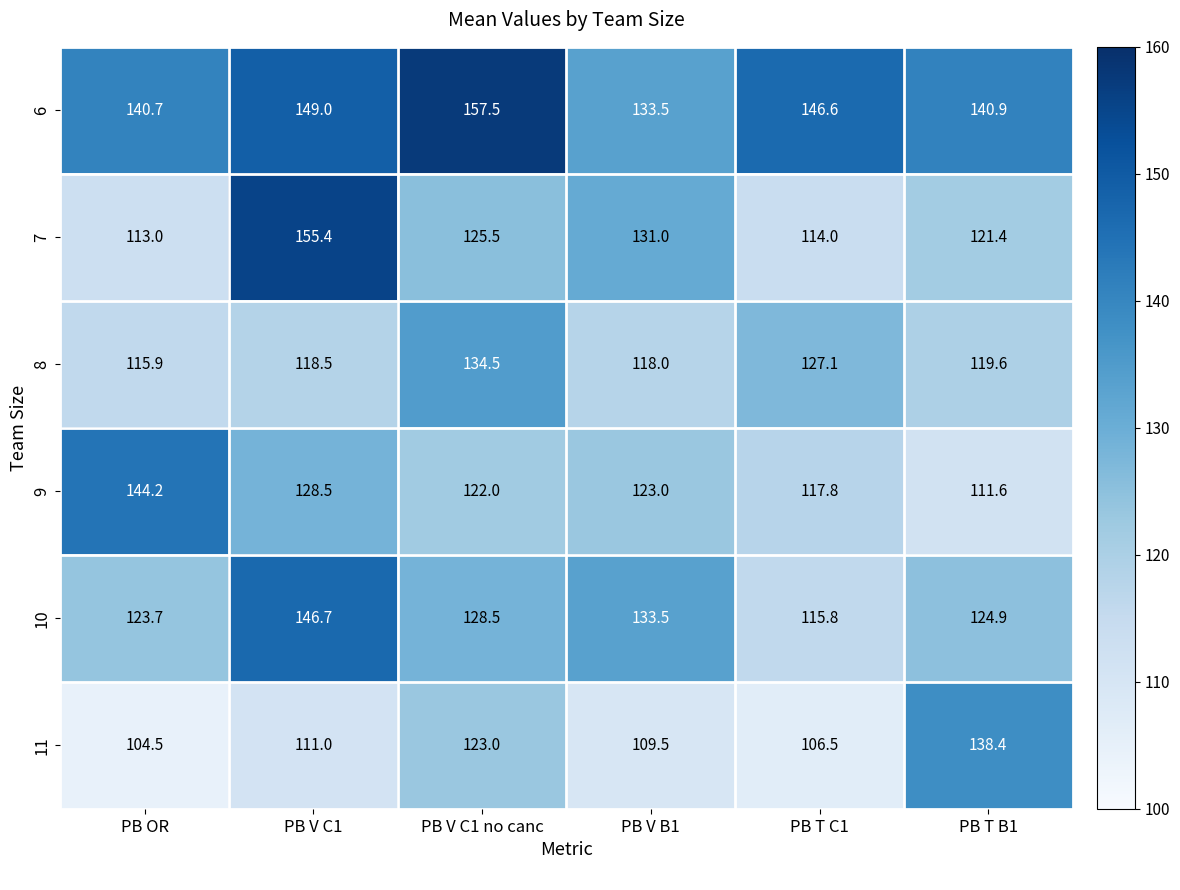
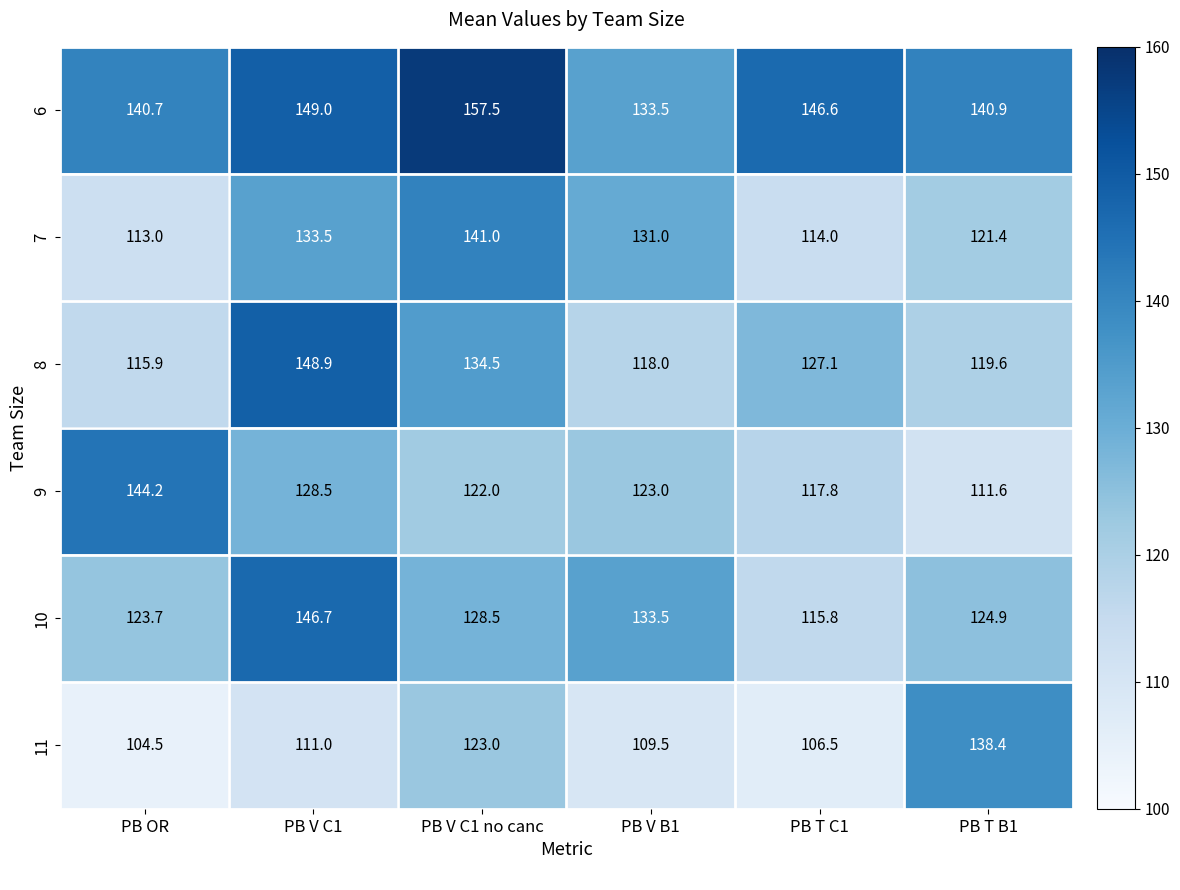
7, PB V C1: 155.4 -> 133.5
7, PB V C1 no canc: 125.5 -> 141.0
8, PB V C1: 118.5 -> 148.9
